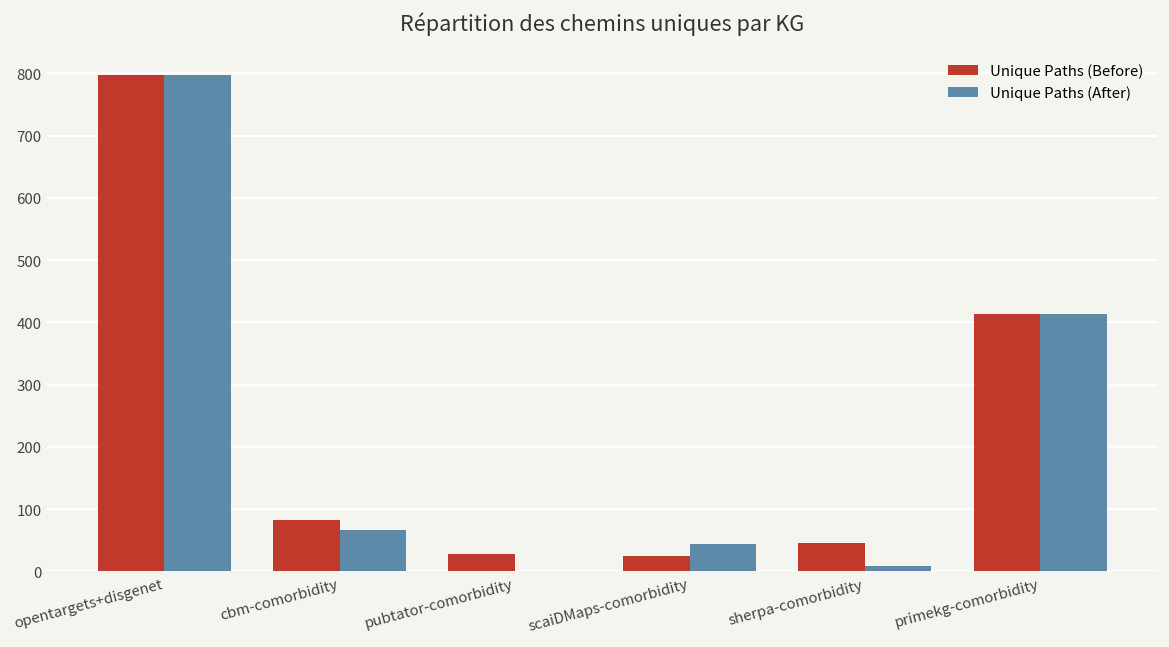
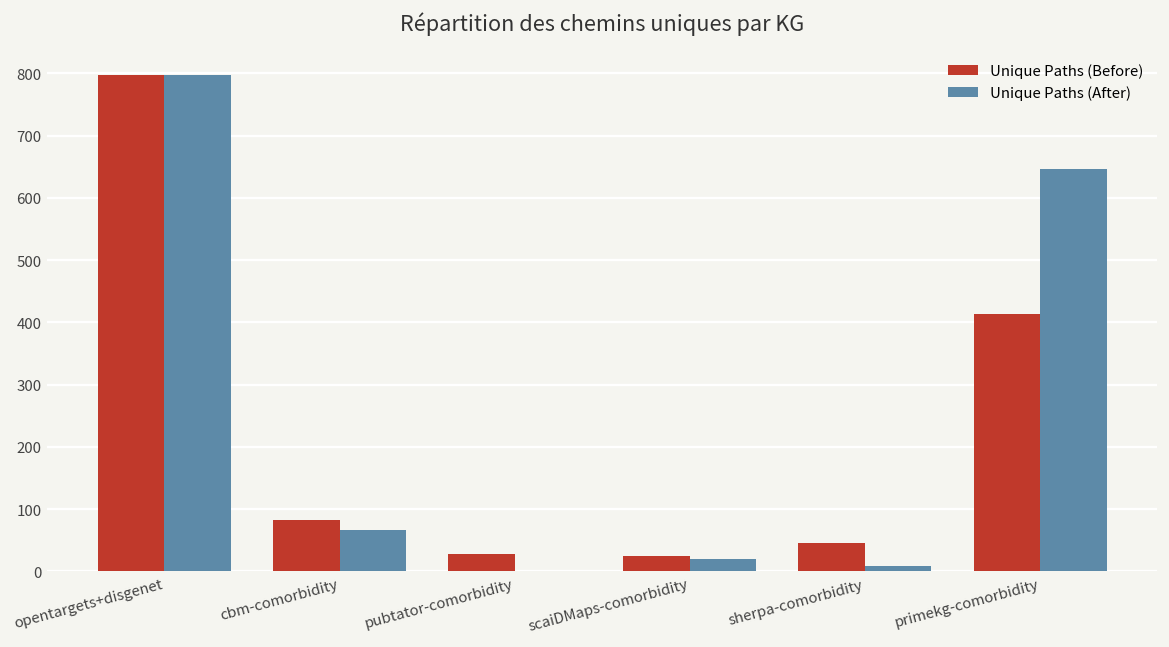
Unique Paths (After), scaiDMaps-comorbidity: 40 -> 20
Unique Paths (After), primekg-comorbidity: 410 -> 650
